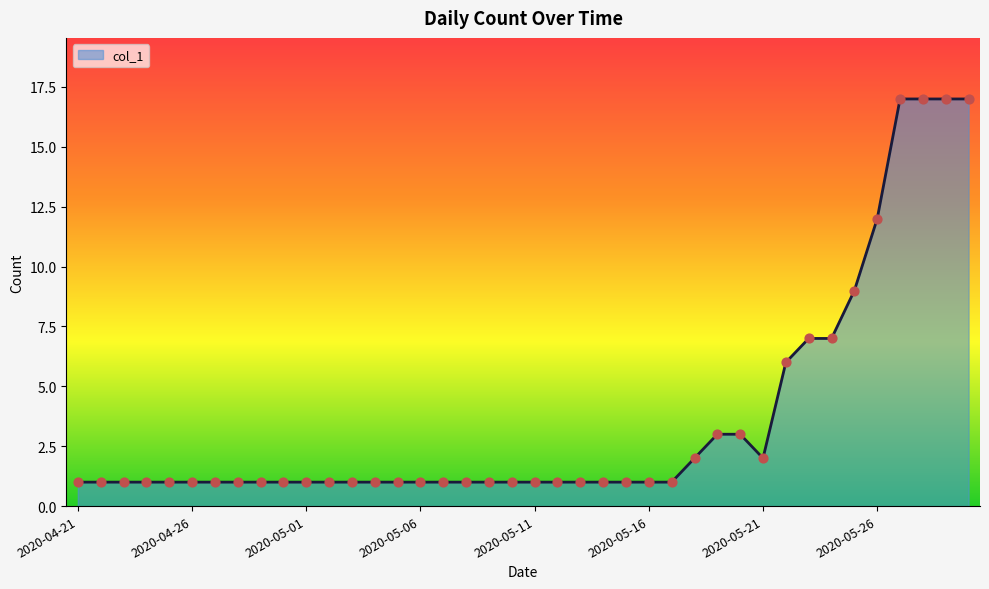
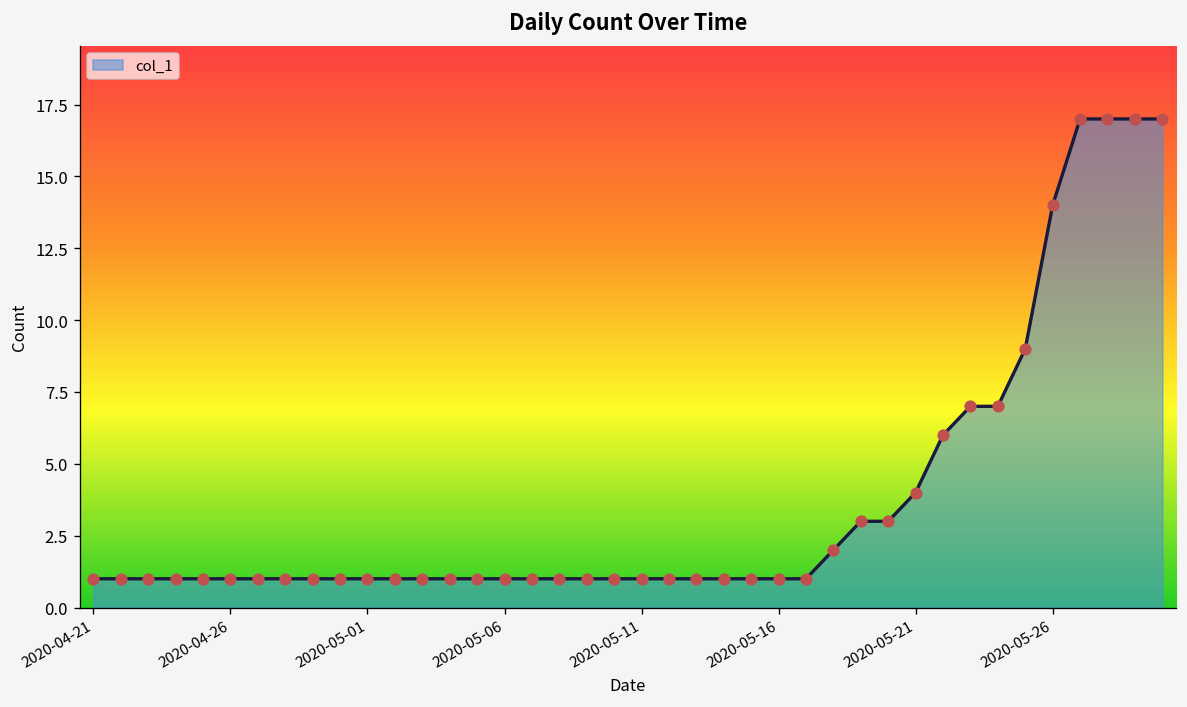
2020-05-21: 2 -> 4
2020-05-26: 12 -> 14
